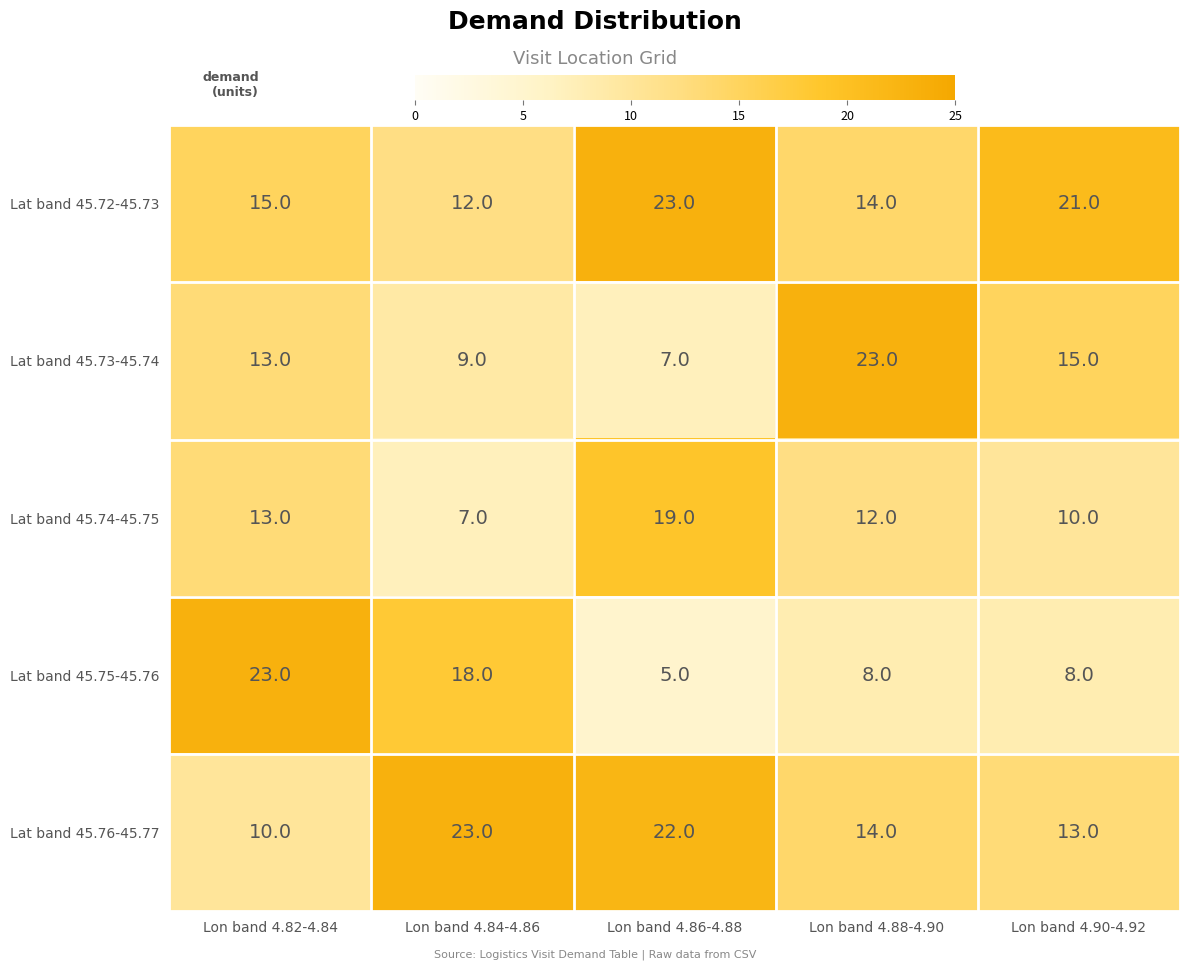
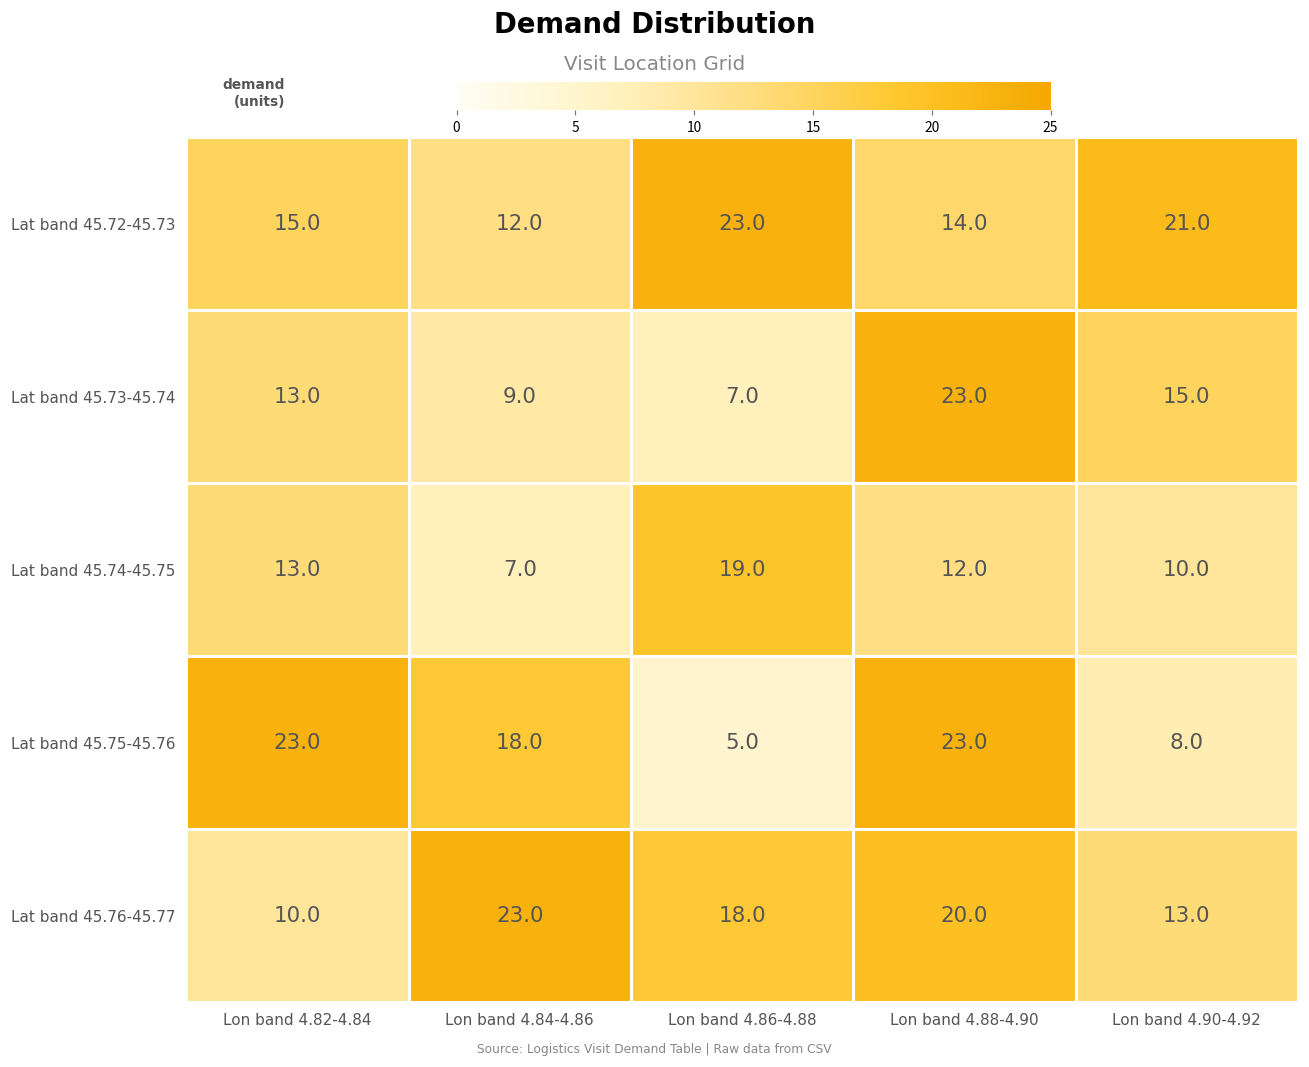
Lat band 45.75-45.76, Lon band 4.88-4.90: 8.0 -> 23.0
Lat band 45.76-45.77, Lon band 4.86-4.88: 22.0 -> 18.0
Lat band 45.76-45.77, Lon band 4.88-4.90: 14.0 -> 20.0
